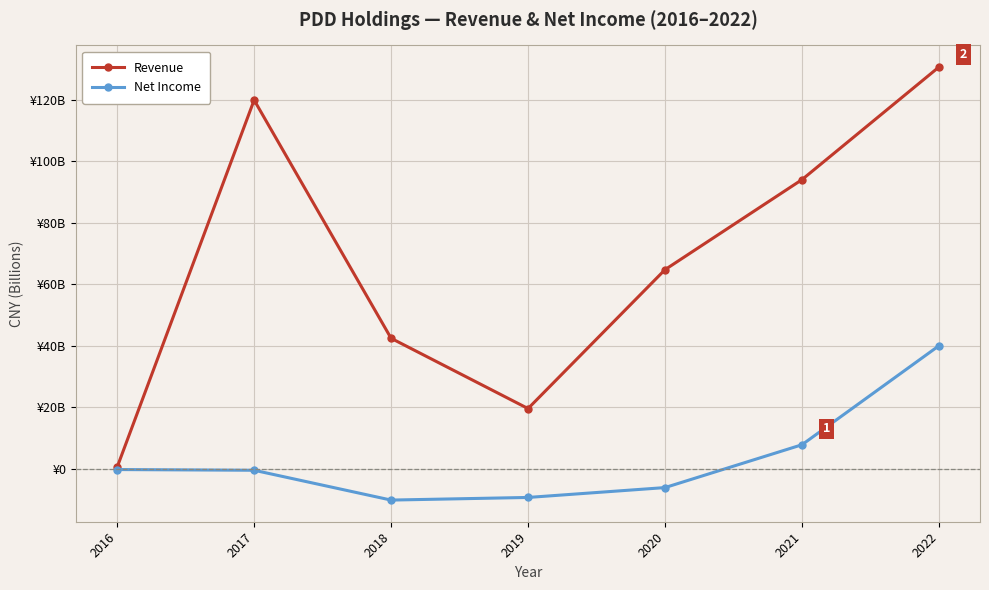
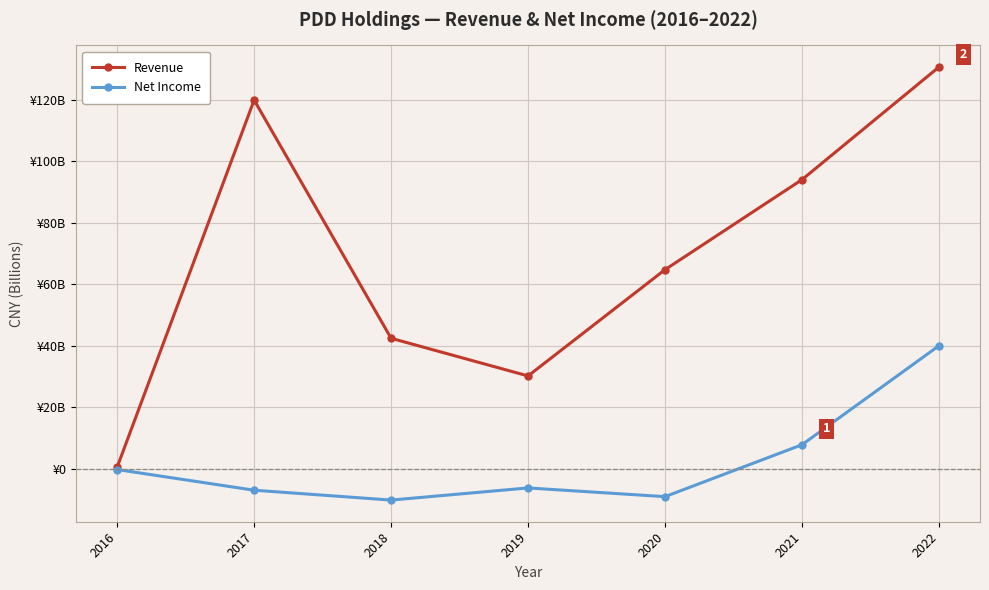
Net Income, 2017: ¥-1000000000 -> ¥-7000000000
Revenue, 2019: ¥20000000000 -> ¥30000000000
Net Income, 2019: ¥-9000000000 -> ¥-6000000000
Net Income, 2020: ¥-6000000000 -> ¥-9000000000
